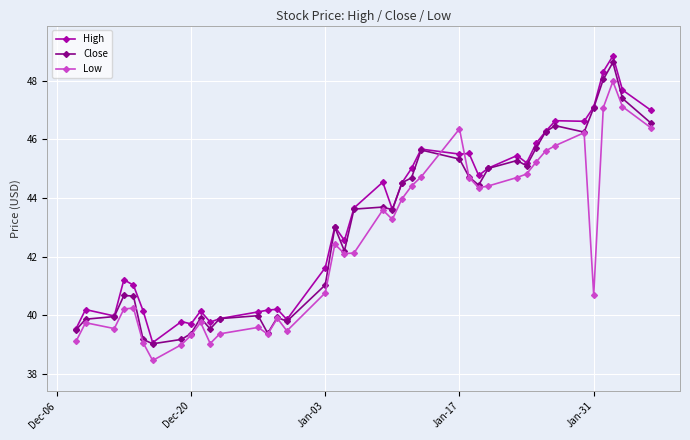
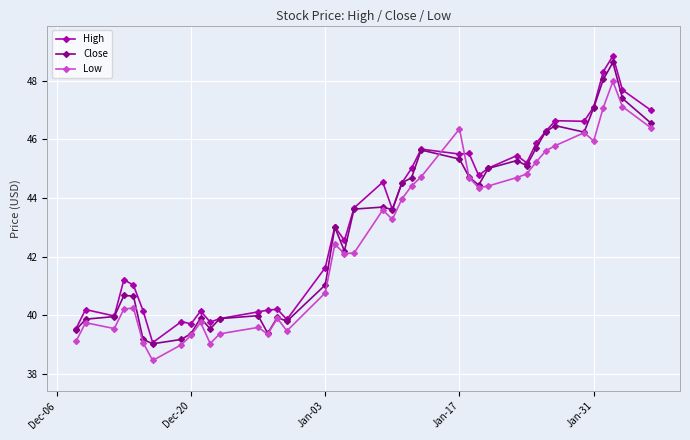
Low, Jan-31: 40.7 -> 46.0
